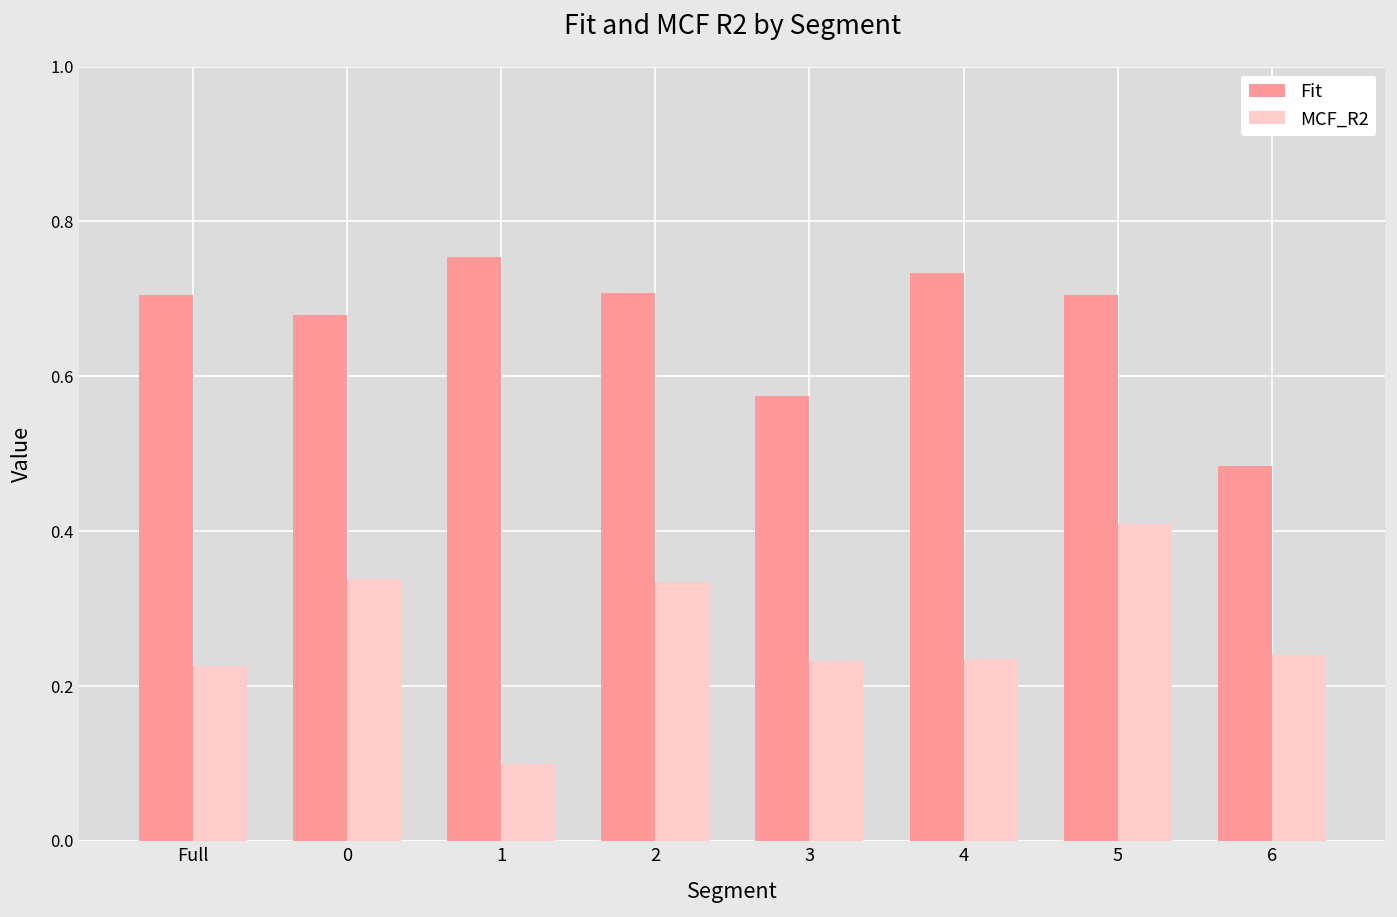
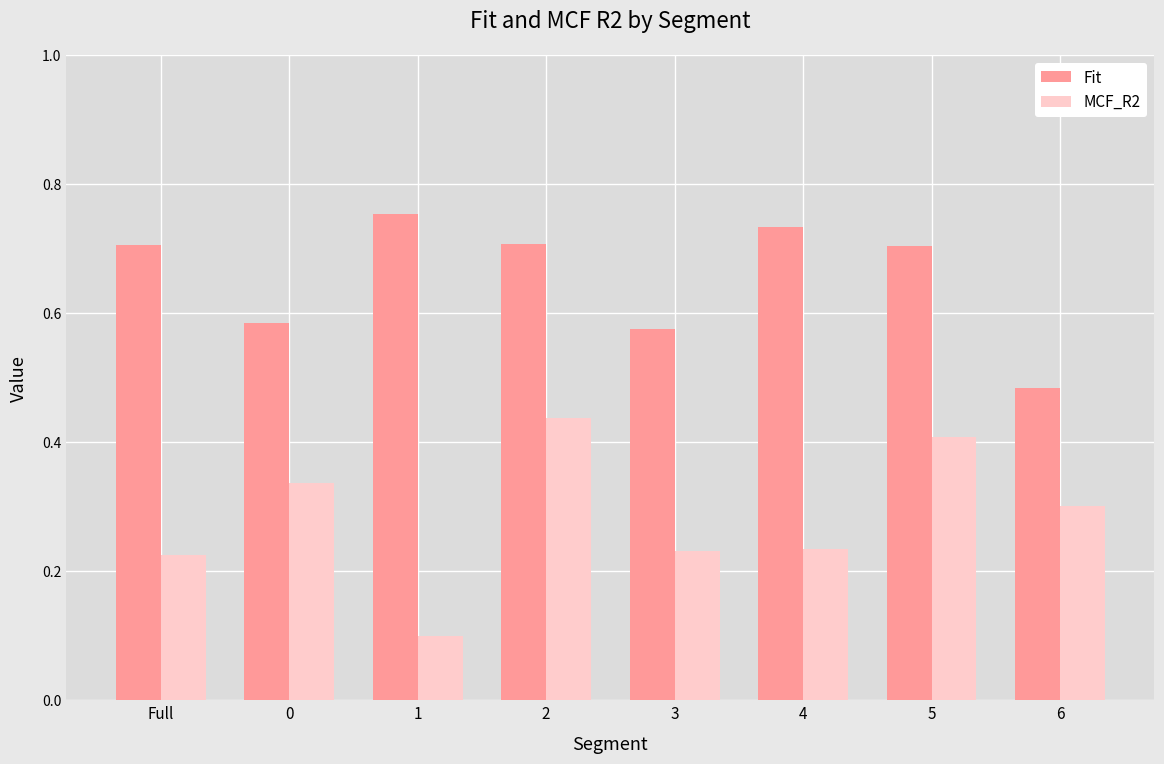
Fit, 0: 0.68 -> 0.58
MCF_R2, 2: 0.33 -> 0.44
MCF_R2, 6: 0.24 -> 0.30
